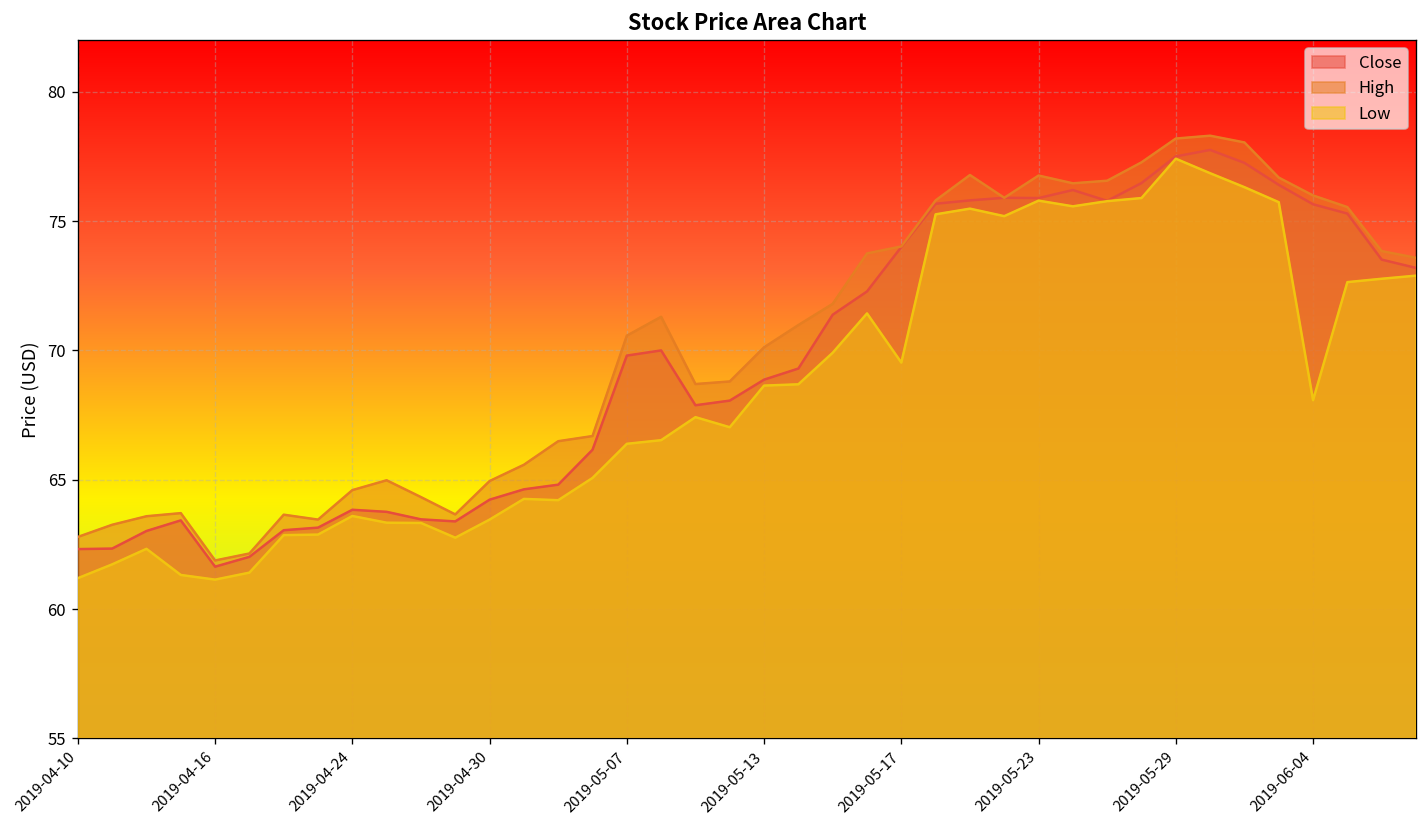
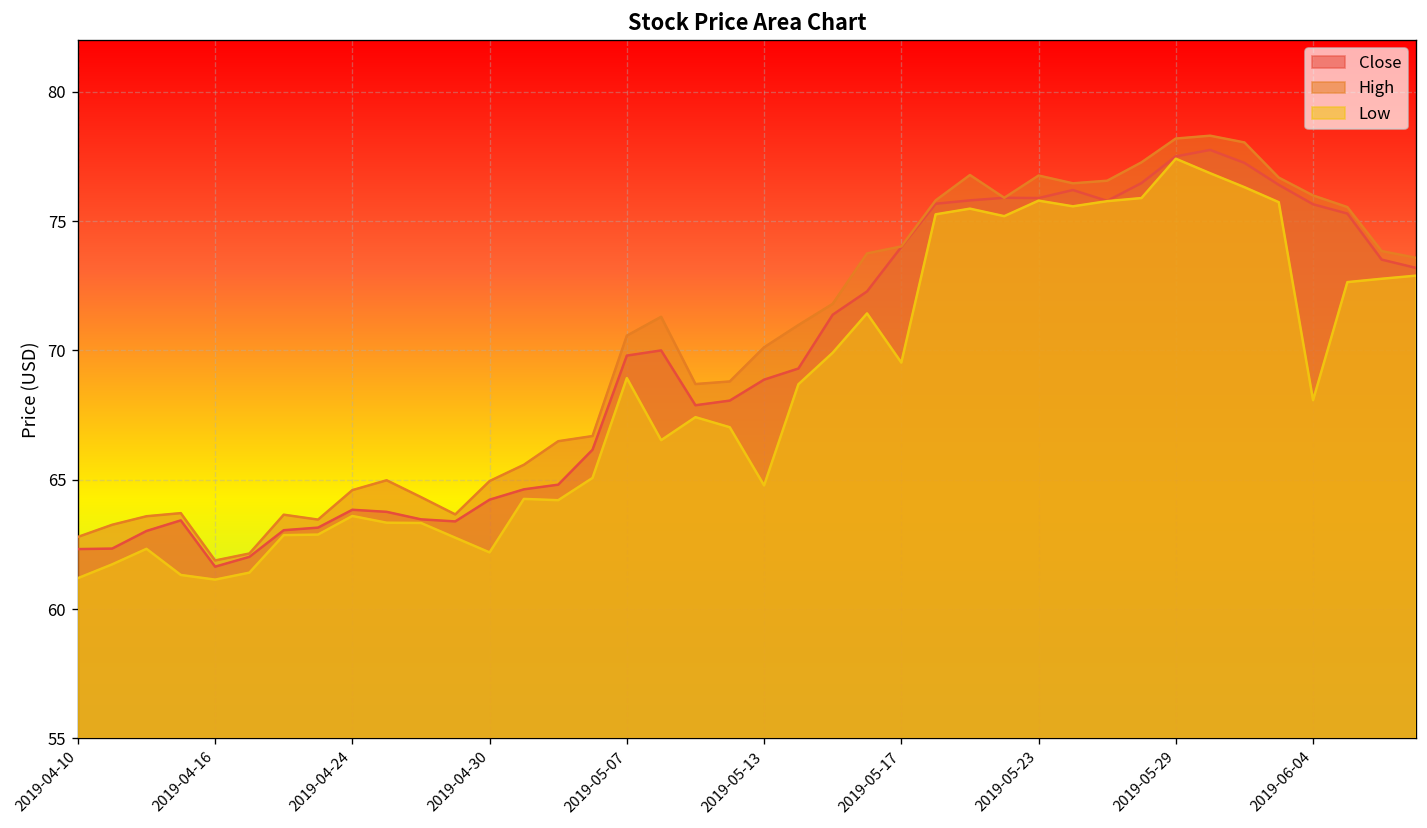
Low, 2019-04-30: 63.5 -> 62.2
Low, 2019-05-07: 66.4 -> 68.9
Low, 2019-05-13: 68.6 -> 64.8
